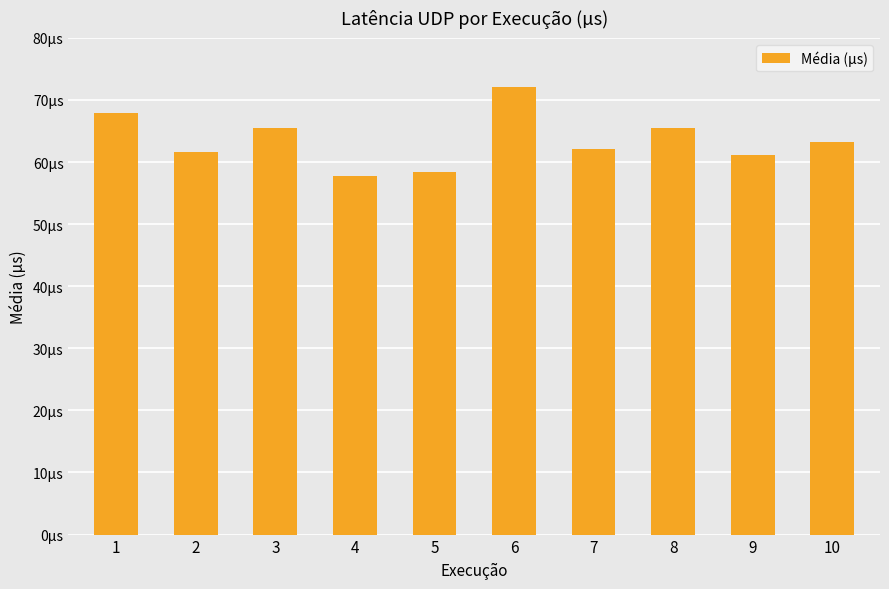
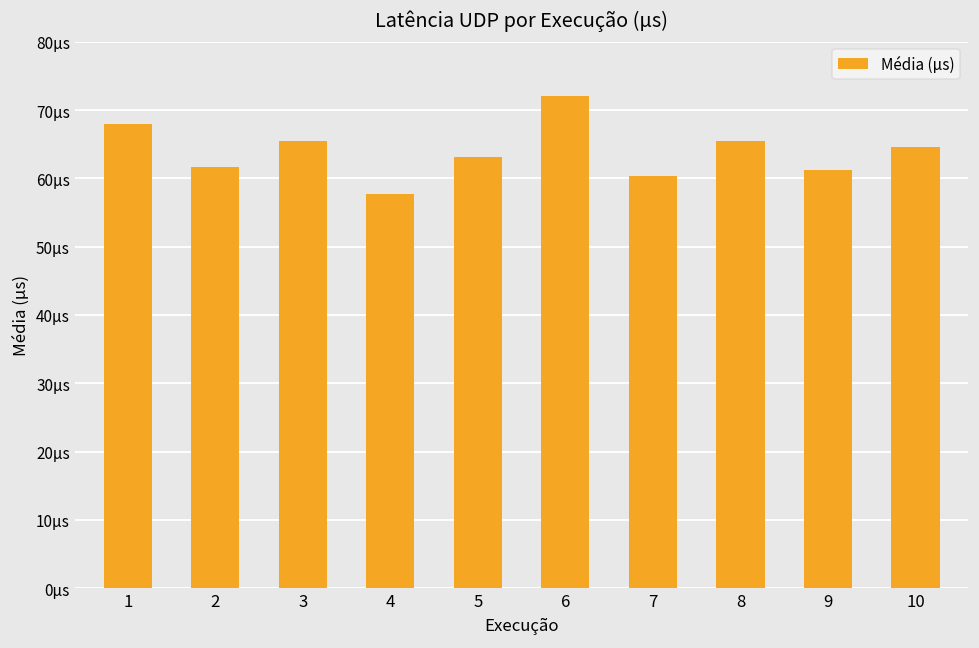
5: 58µs -> 63µs
7: 62µs -> 60µs
10: 63µs -> 65µs
